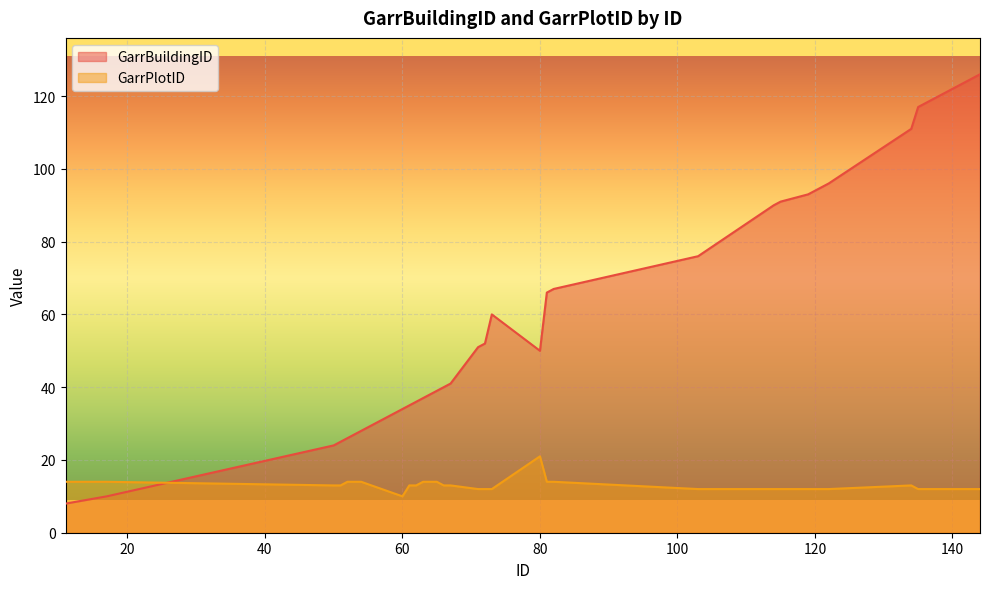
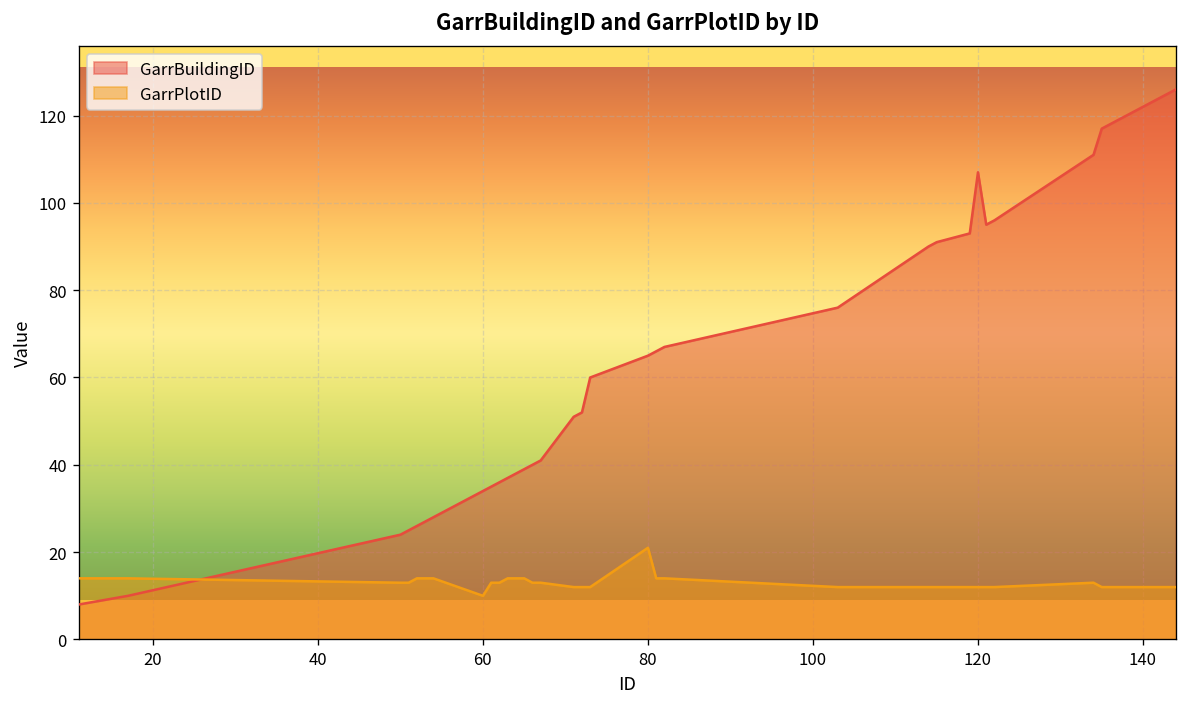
GarrBuildingID, 80: 50 -> 65
GarrBuildingID, 120: 94 -> 107
